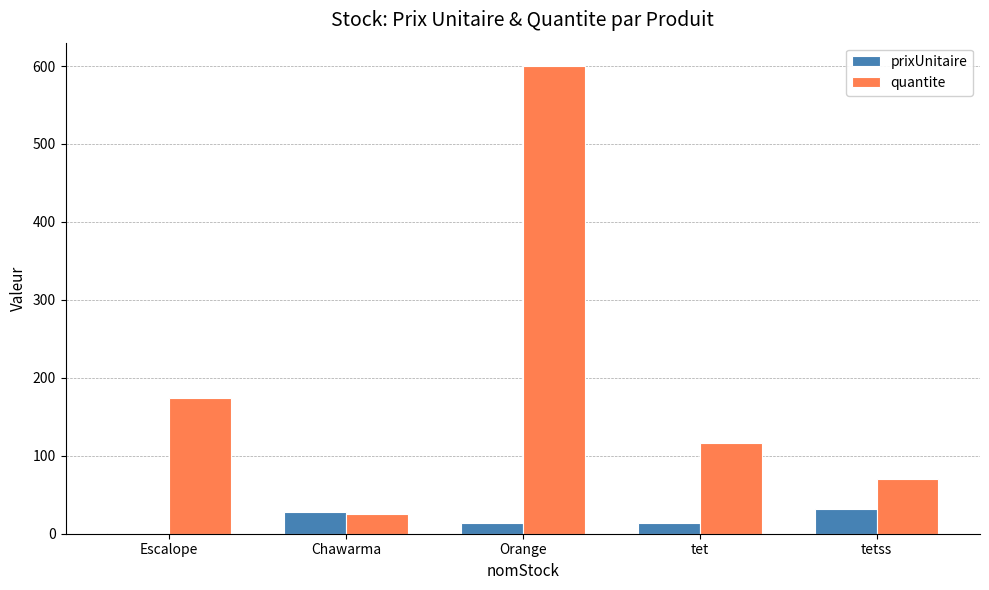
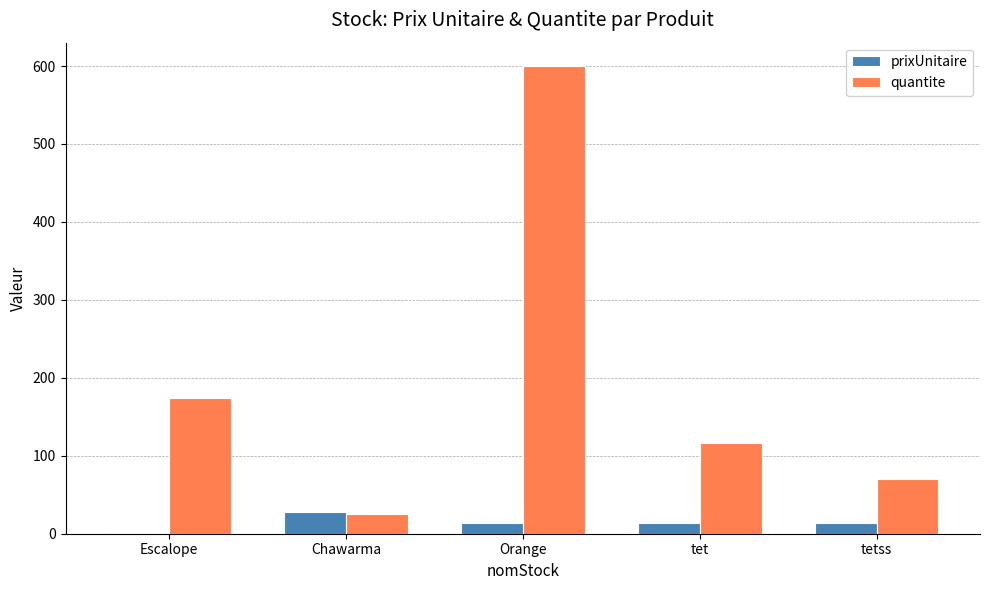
prixUnitaire, tetss: 30 -> 10
